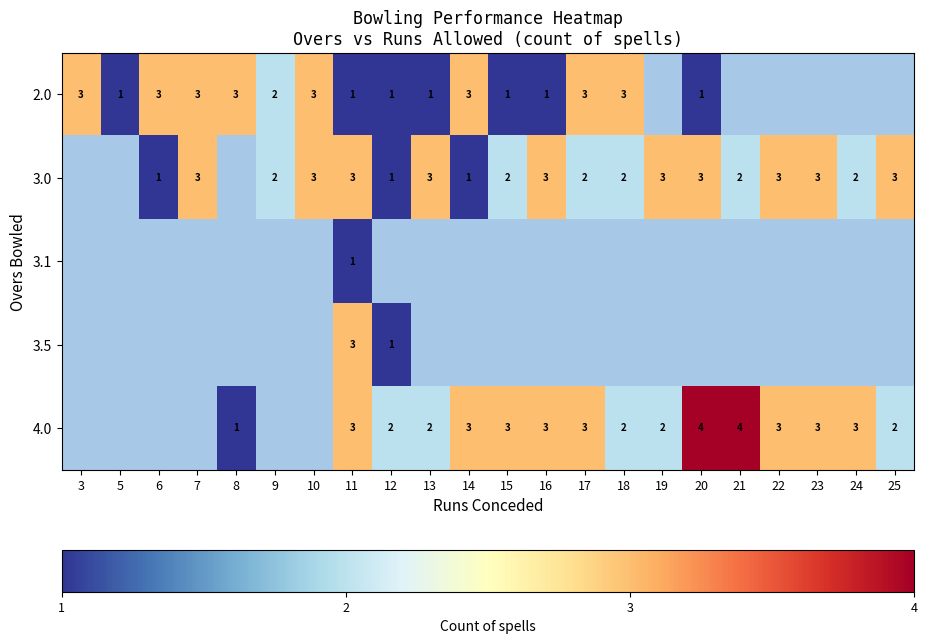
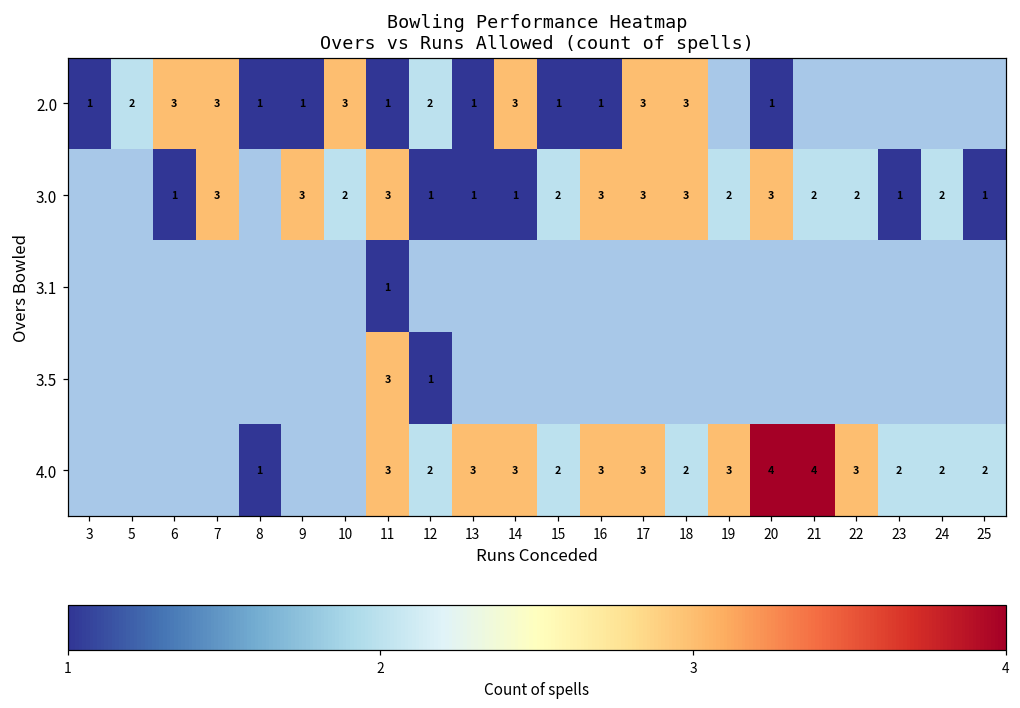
2.0, 3: 3 -> 1
2.0, 5: 1 -> 2
2.0, 8: 3 -> 1
2.0, 9: 2 -> 1
2.0, 12: 1 -> 2
3.0, 9: 2 -> 3
3.0, 10: 3 -> 2
3.0, 13: 3 -> 1
3.0, 17: 2 -> 3
3.0, 18: 2 -> 3
3.0, 19: 3 -> 2
3.0, 22: 3 -> 2
3.0, 23: 3 -> 1
3.0, 25: 3 -> 1
4.0, 13: 2 -> 3
4.0, 15: 3 -> 2
4.0, 19: 2 -> 3
4.0, 23: 3 -> 2
4.0, 24: 3 -> 2
